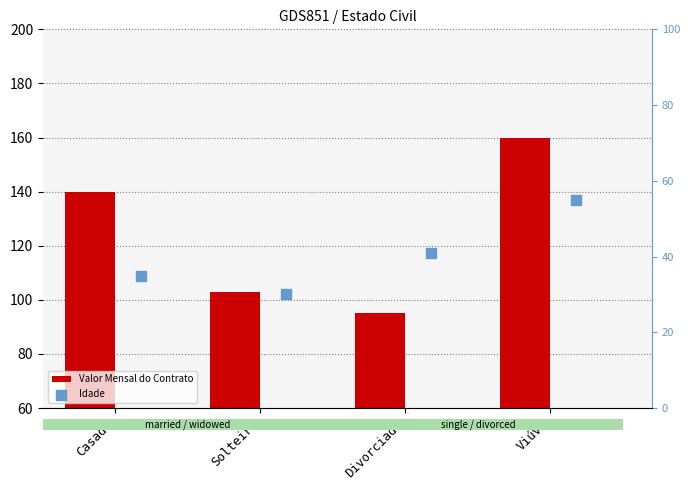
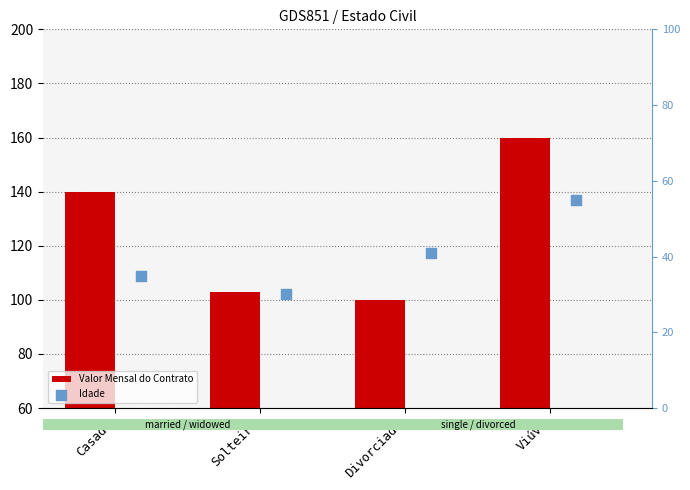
Valor Mensal do Contrato, Divorciado: 95 -> 100
